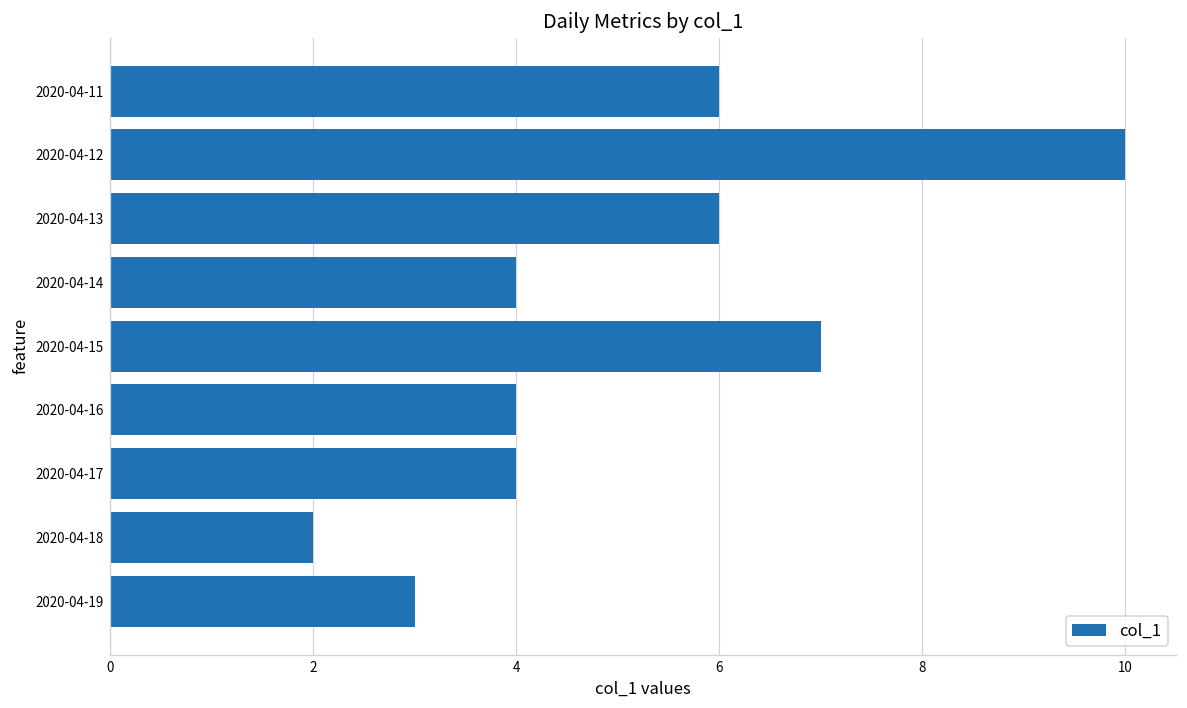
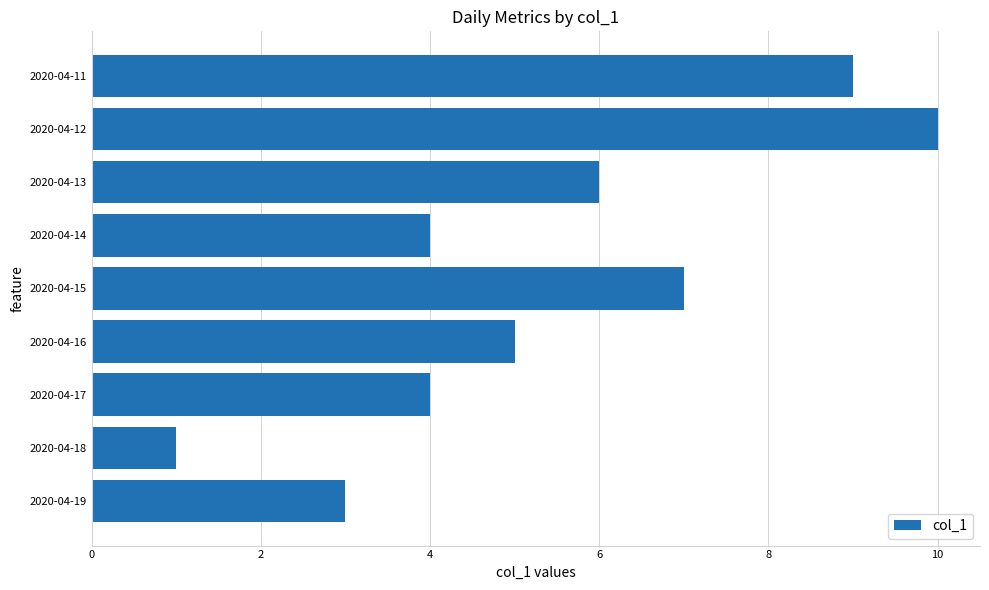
2020-04-11: 6 -> 9
2020-04-16: 4 -> 5
2020-04-18: 2 -> 1
